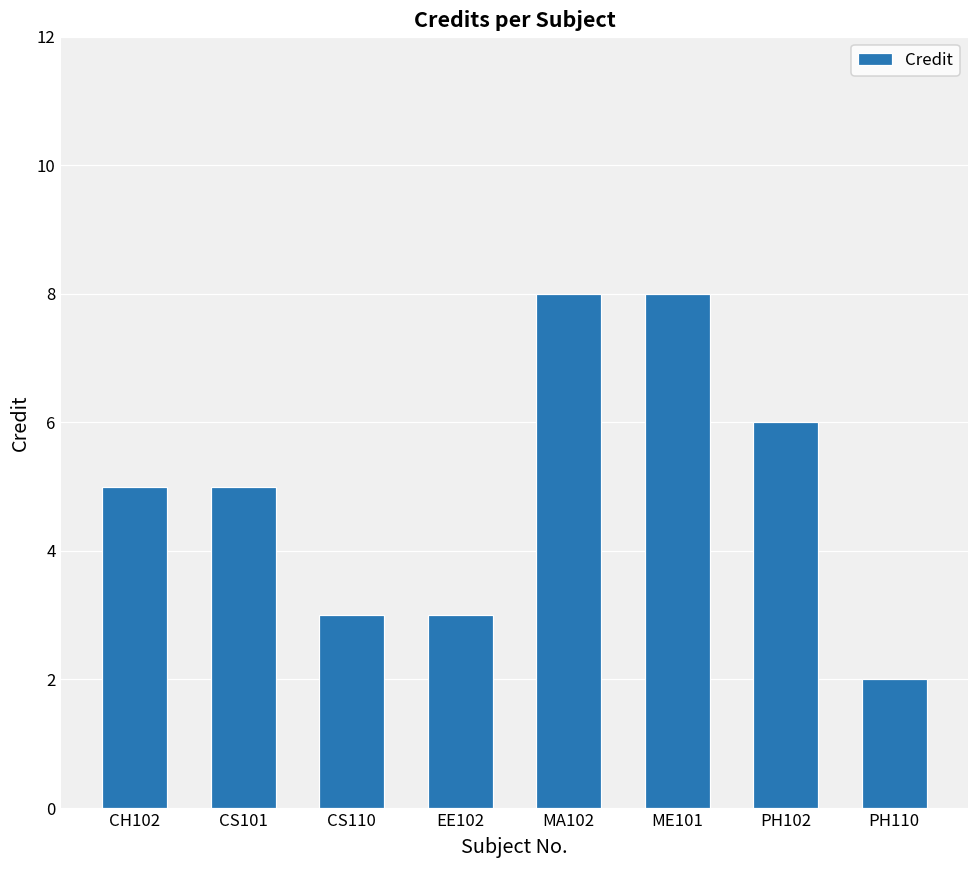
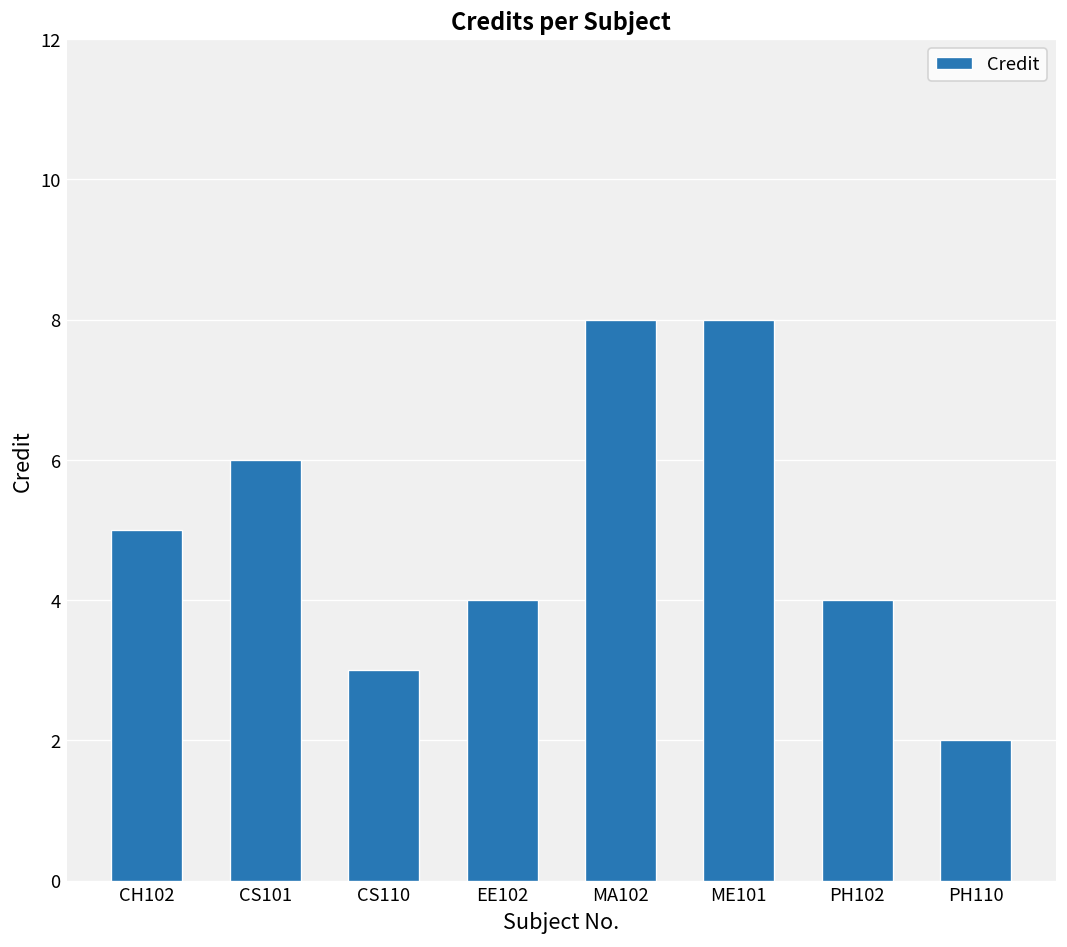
CS101: 5 -> 6
EE102: 3 -> 4
PH102: 6 -> 4
